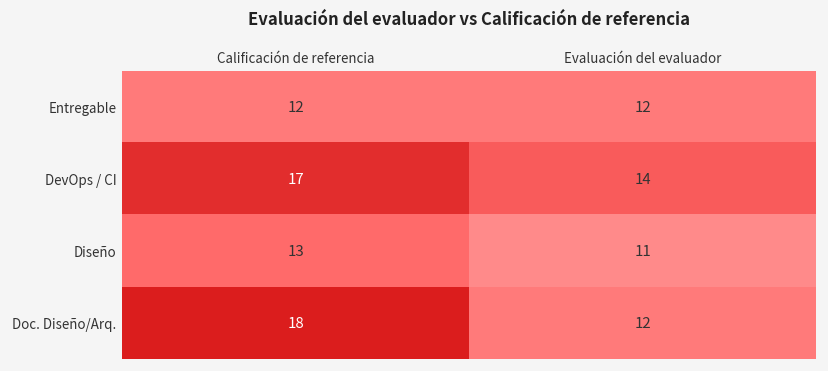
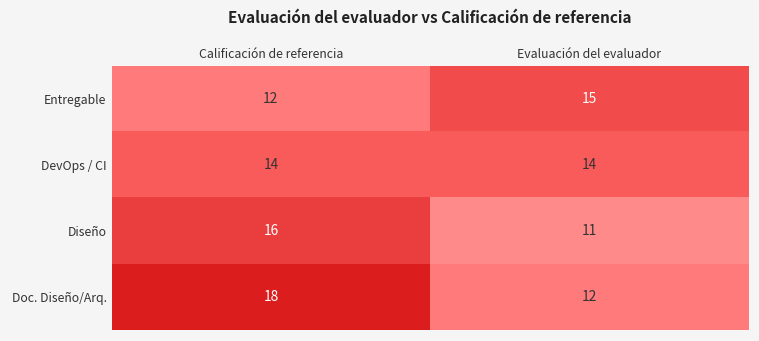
Entregable, Evaluación del evaluador: 12 -> 15
DevOps / CI, Calificación de referencia: 17 -> 14
Diseño, Calificación de referencia: 13 -> 16
